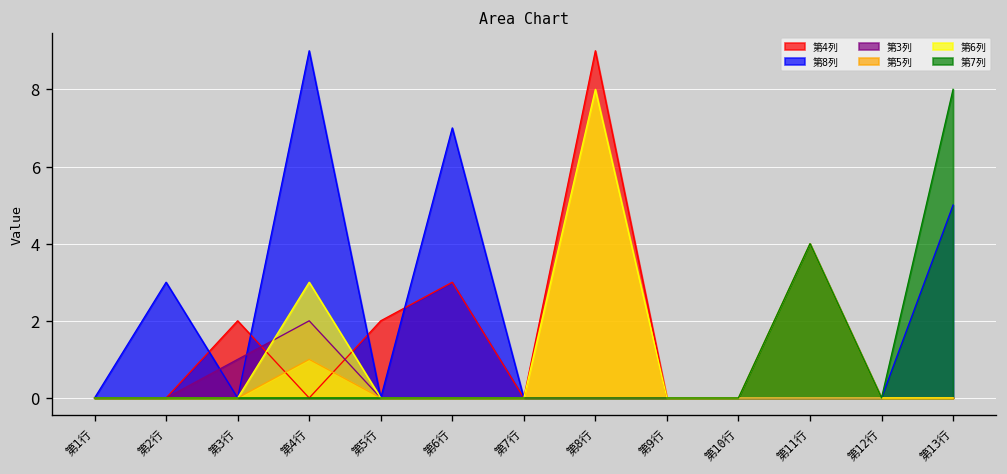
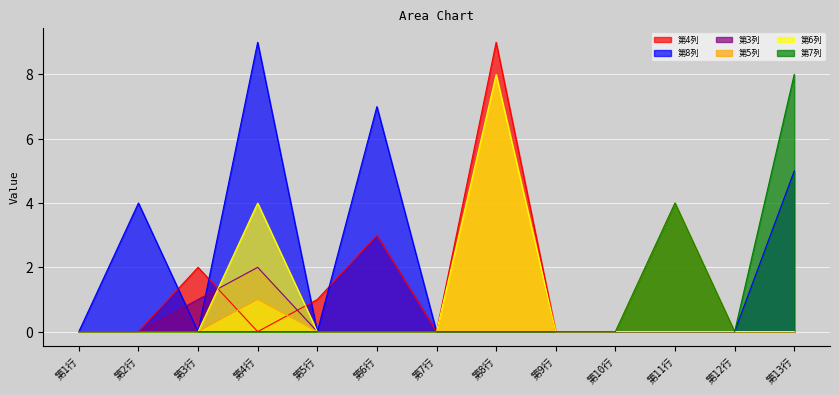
第8列, 第2行: 3 -> 4
第6列, 第4行: 3 -> 4
第4列, 第5行: 2 -> 1
